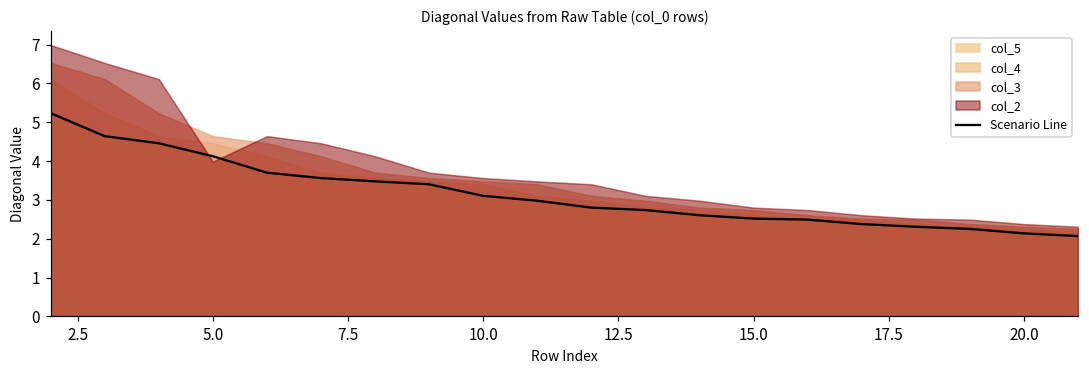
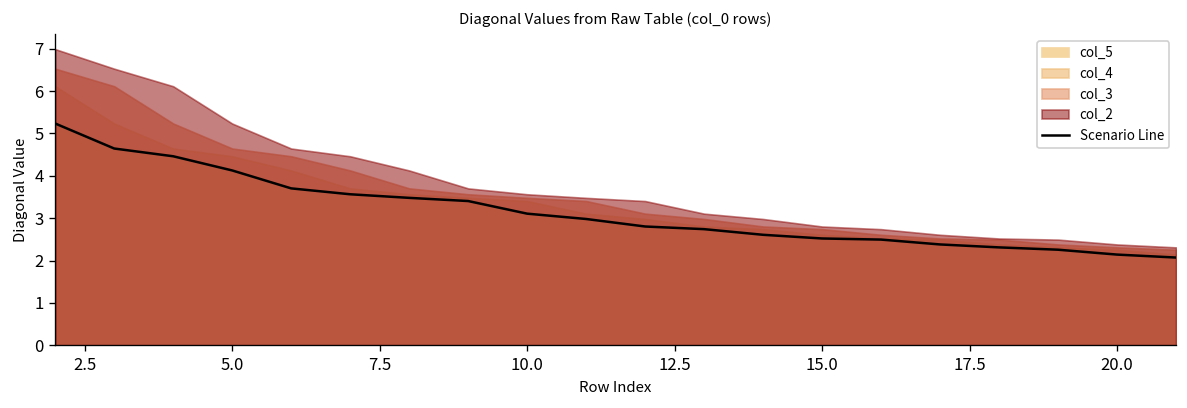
col_2, 5.0: 4.0 -> 5.2
